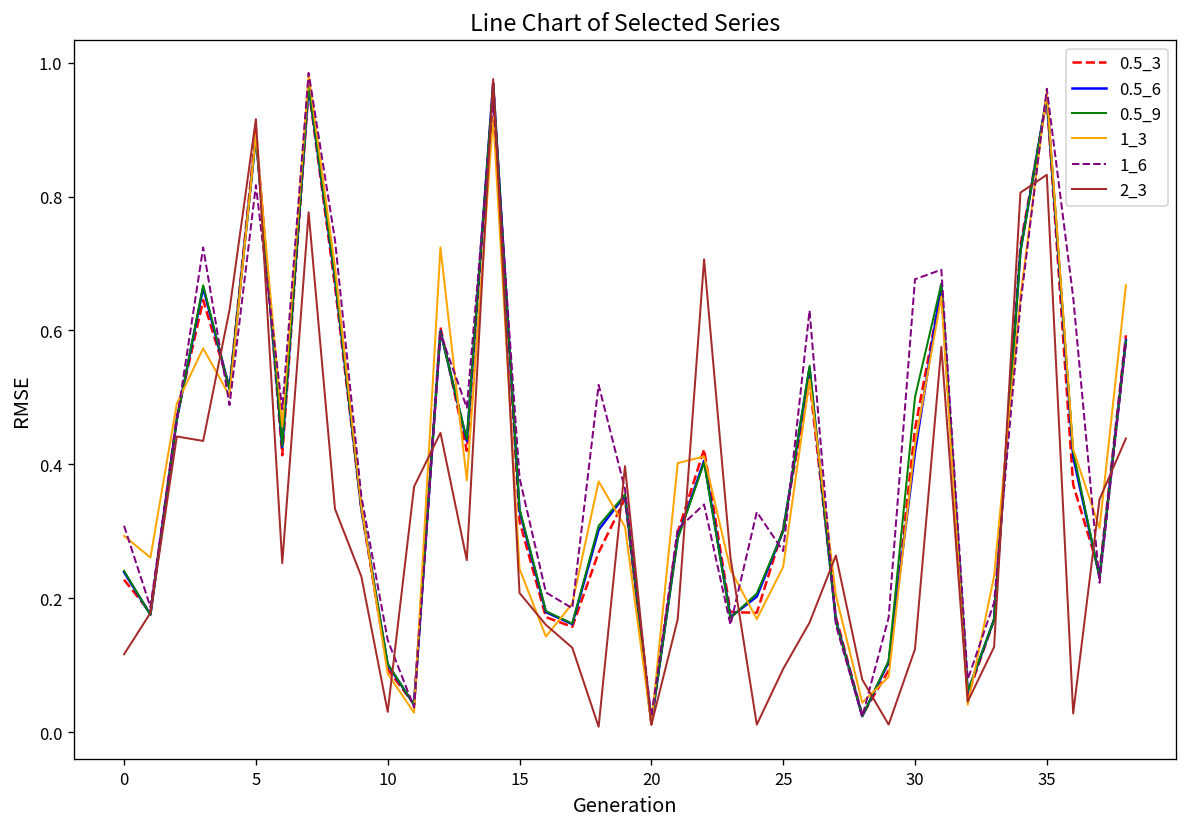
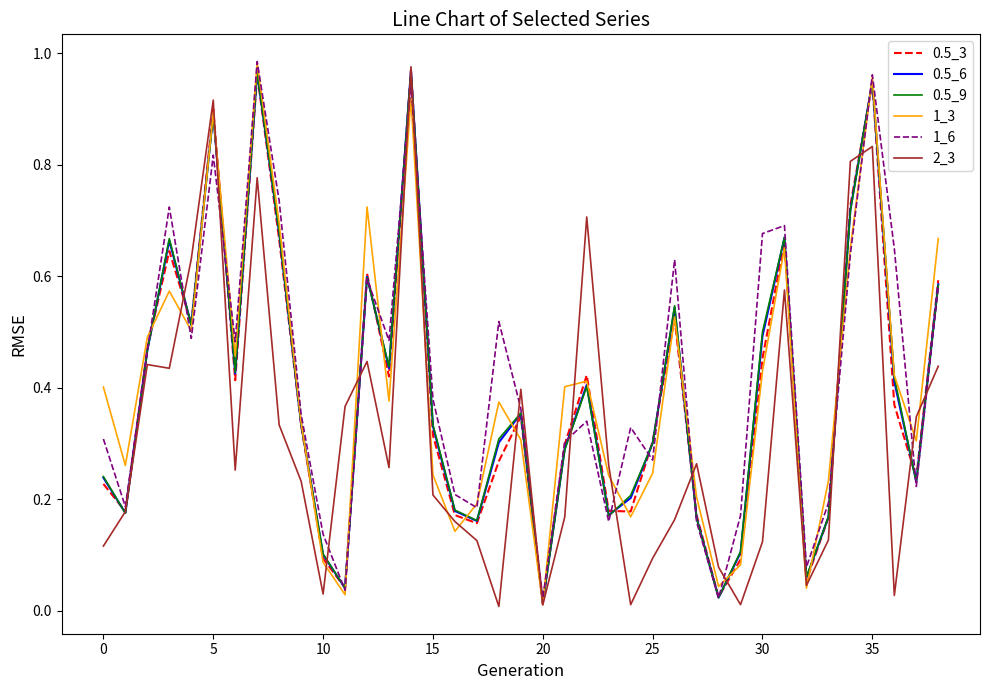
1_3, 0: 0.29 -> 0.40
0.5_6, 30: 0.42 -> 0.49
